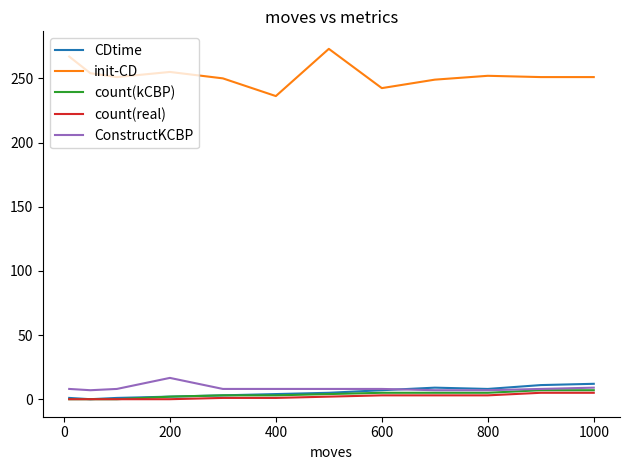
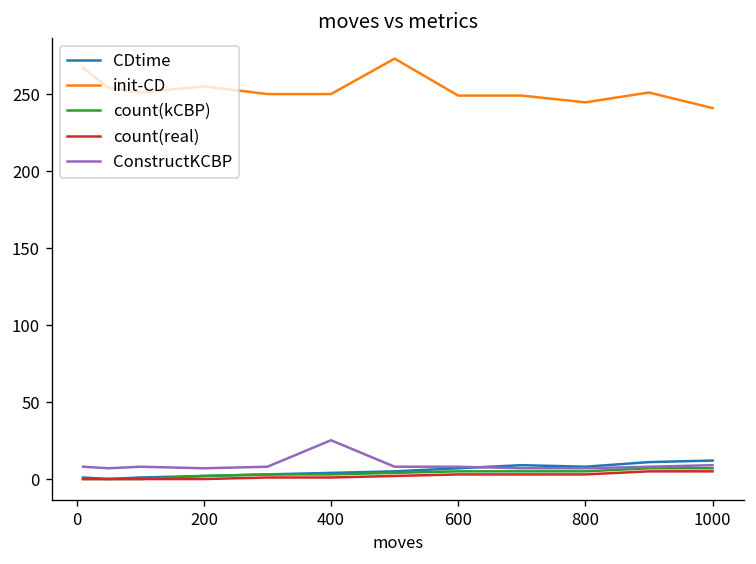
ConstructKCBP, 200: 17 -> 7
init-CD, 400: 236 -> 250
ConstructKCBP, 400: 8 -> 25
init-CD, 600: 242 -> 249
init-CD, 800: 252 -> 245
init-CD, 1000: 251 -> 241
